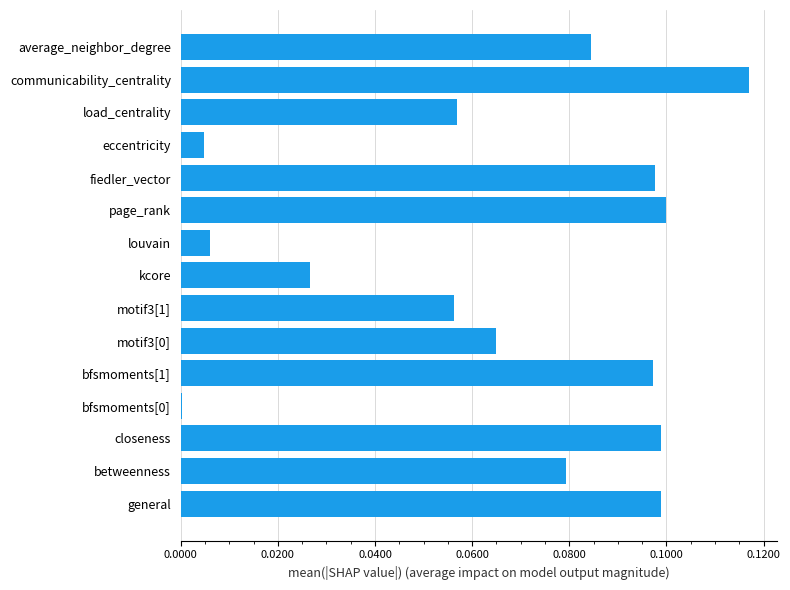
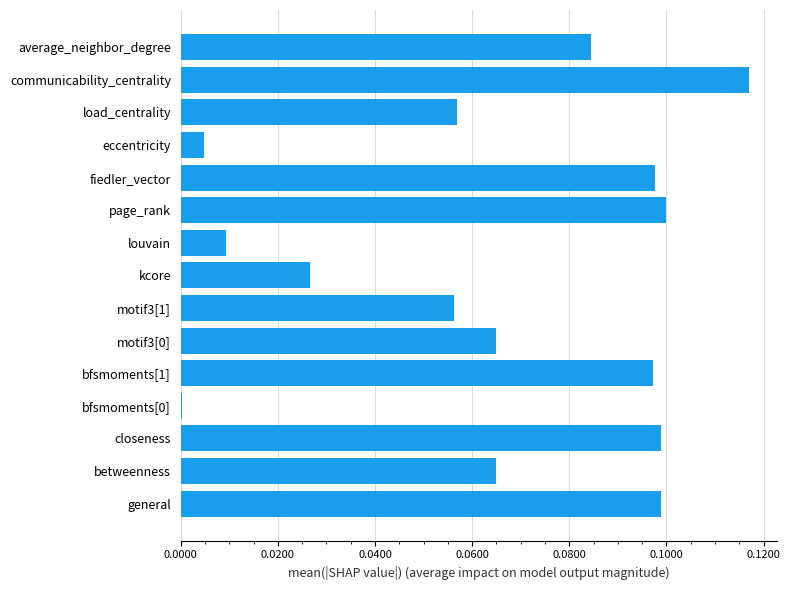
louvain: 0.006 -> 0.009
betweenness: 0.079 -> 0.065
